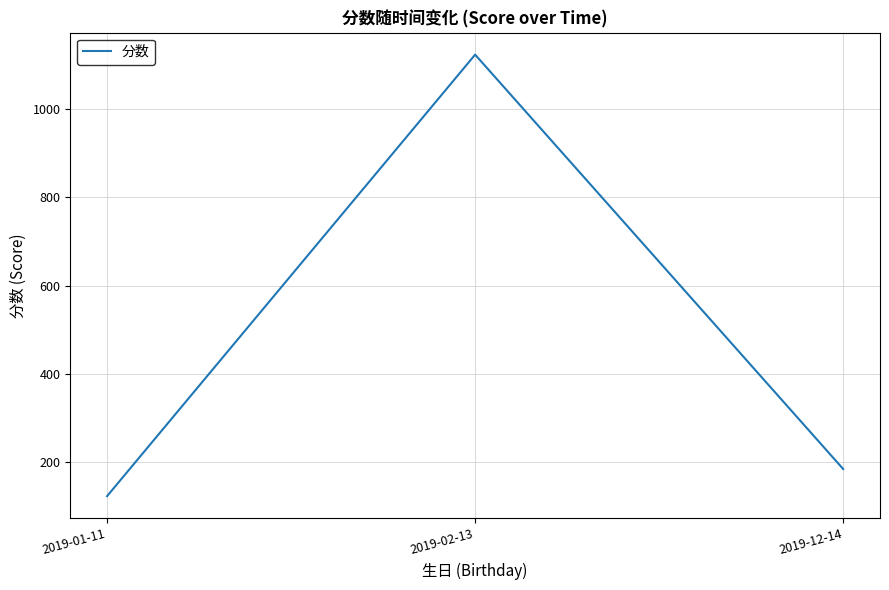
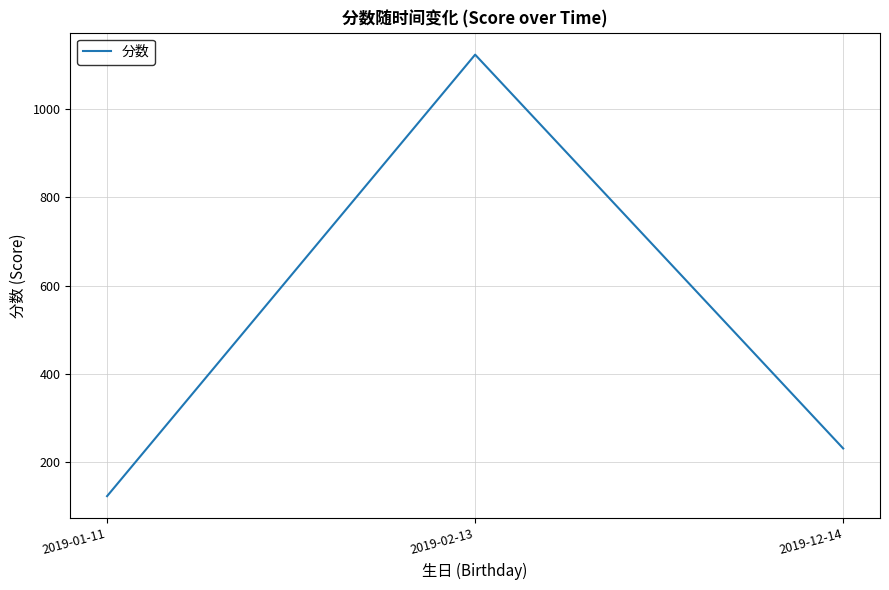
2019-12-14: 180 -> 230
